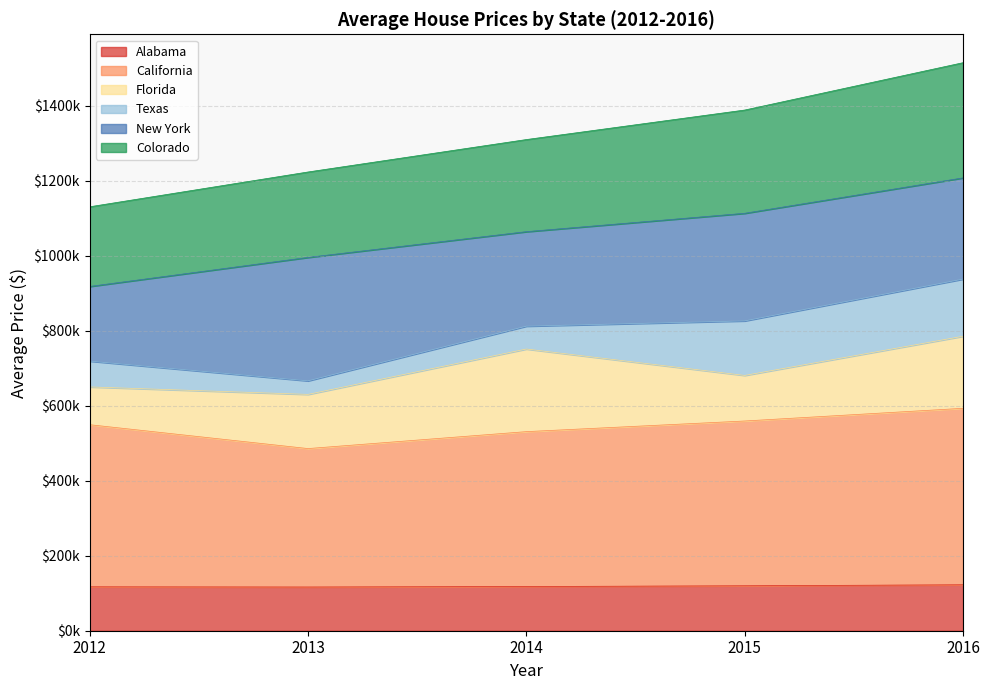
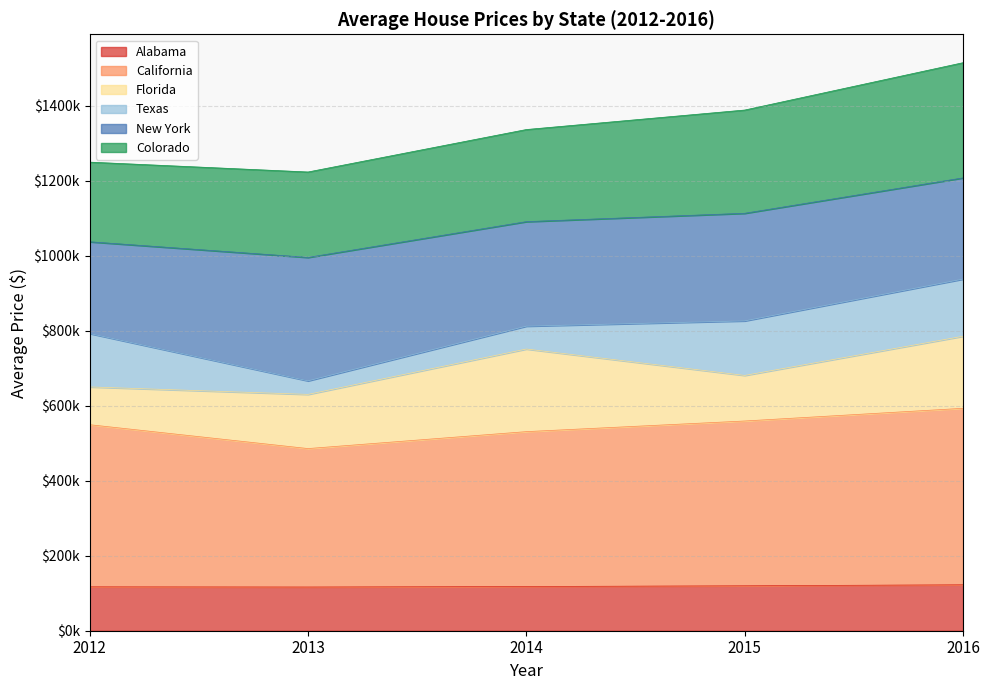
Texas, 2012: $70000 -> $140000
New York, 2012: $200000 -> $240000
New York, 2014: $250000 -> $280000
